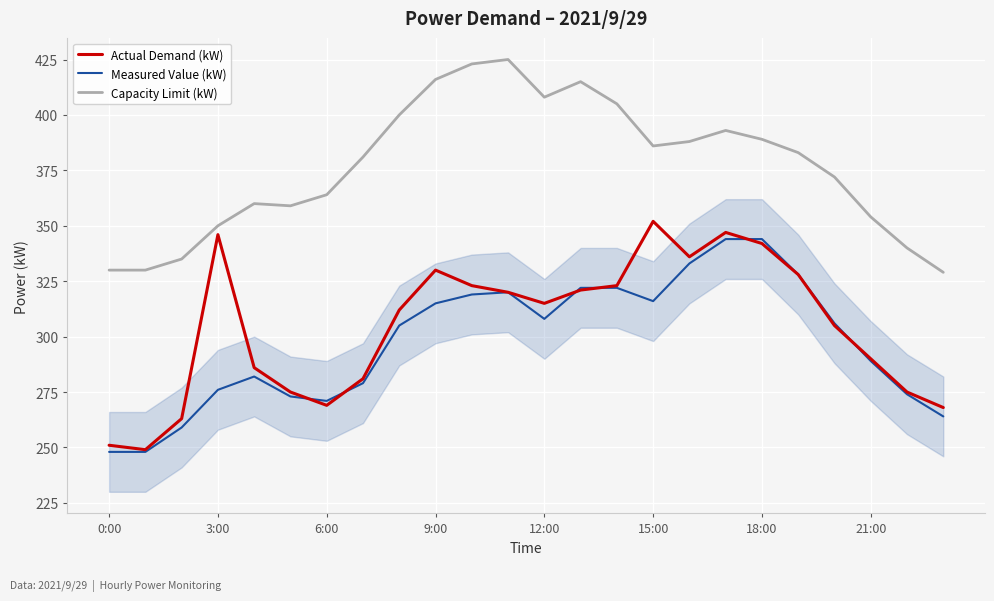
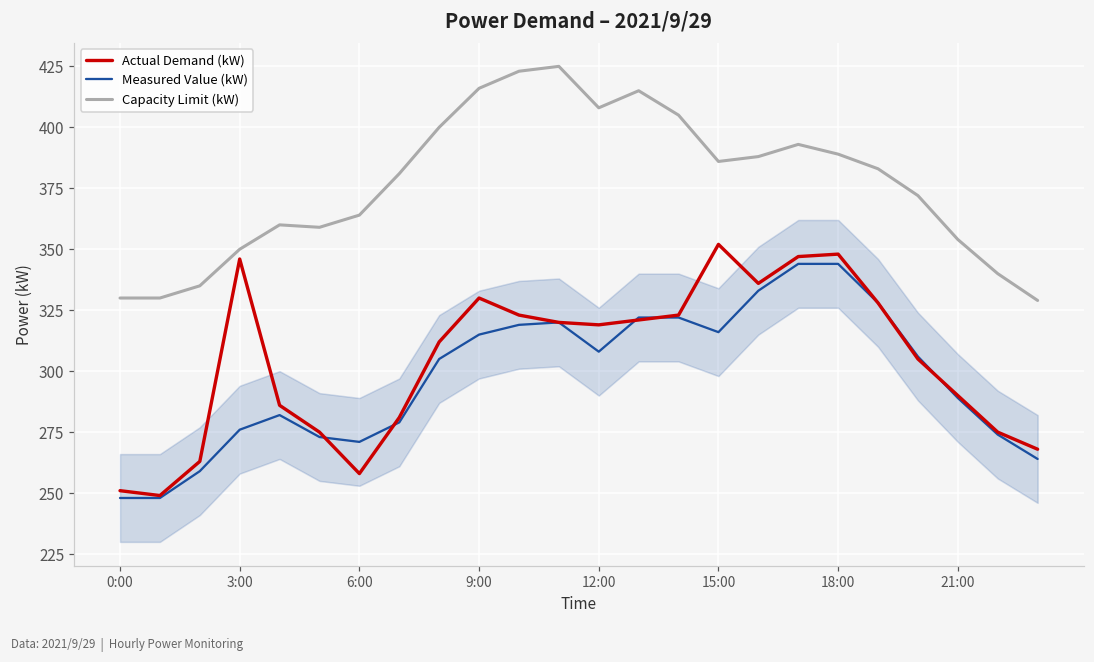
Actual Demand (kW), 6:00: 269 -> 258
Actual Demand (kW), 12:00: 315 -> 319
Actual Demand (kW), 18:00: 342 -> 348
